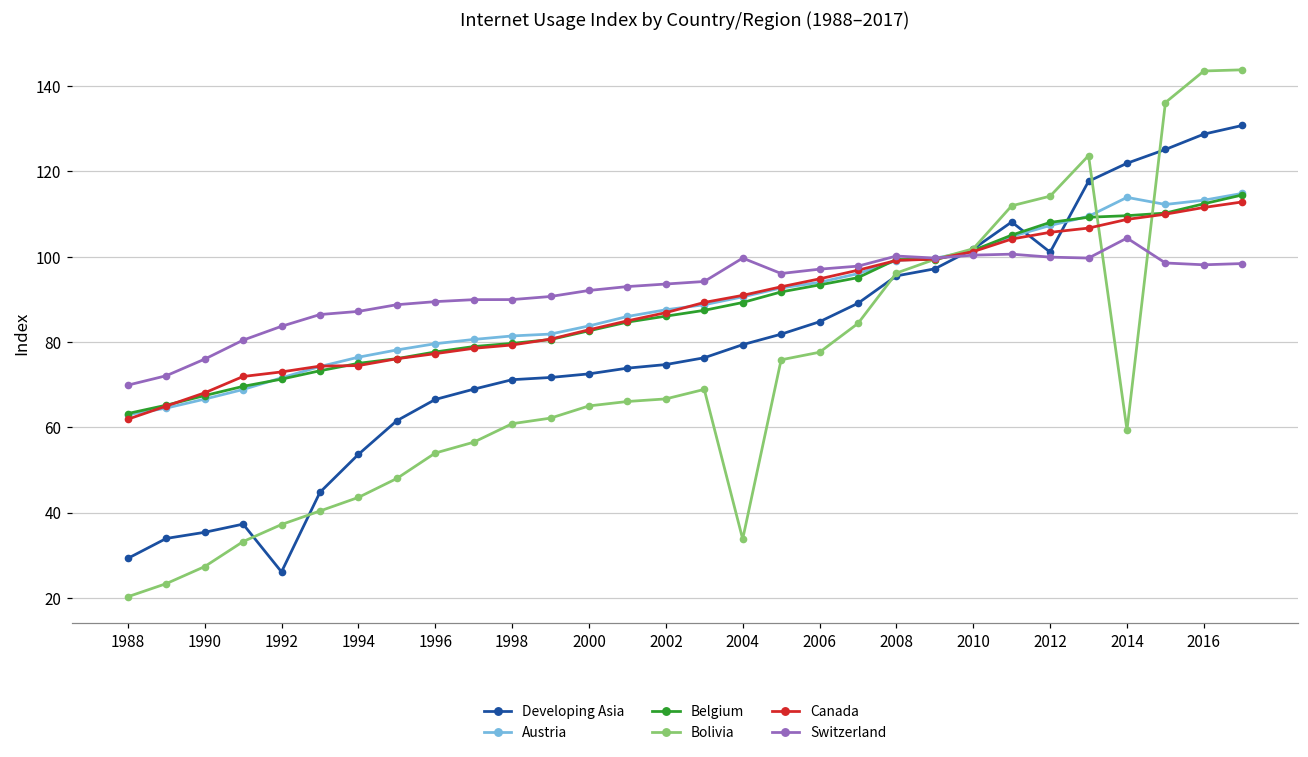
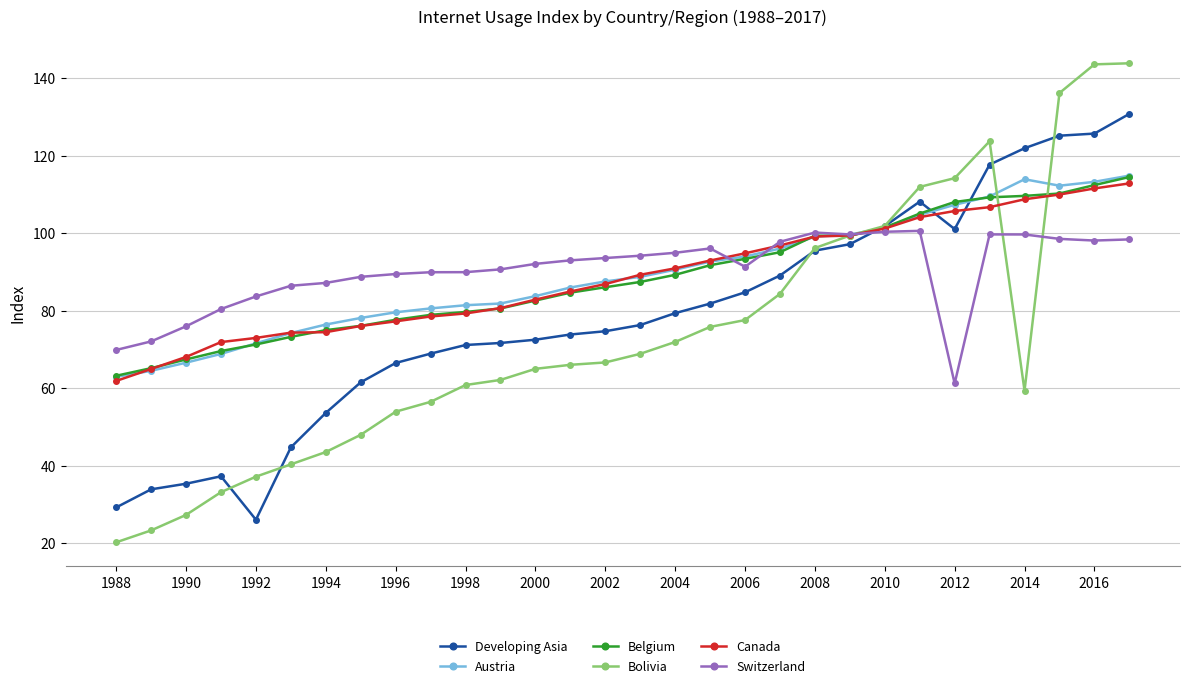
Bolivia, 2004: 34 -> 72
Switzerland, 2004: 100 -> 95
Switzerland, 2006: 97 -> 91
Switzerland, 2012: 100 -> 61
Switzerland, 2014: 104 -> 100
Developing Asia, 2016: 129 -> 126
